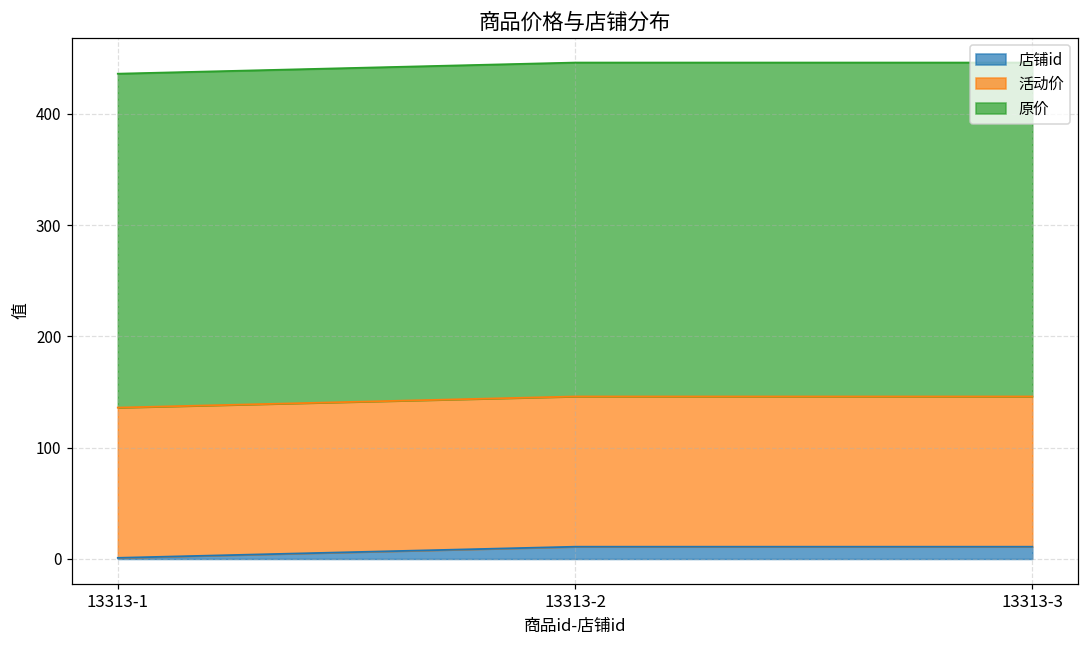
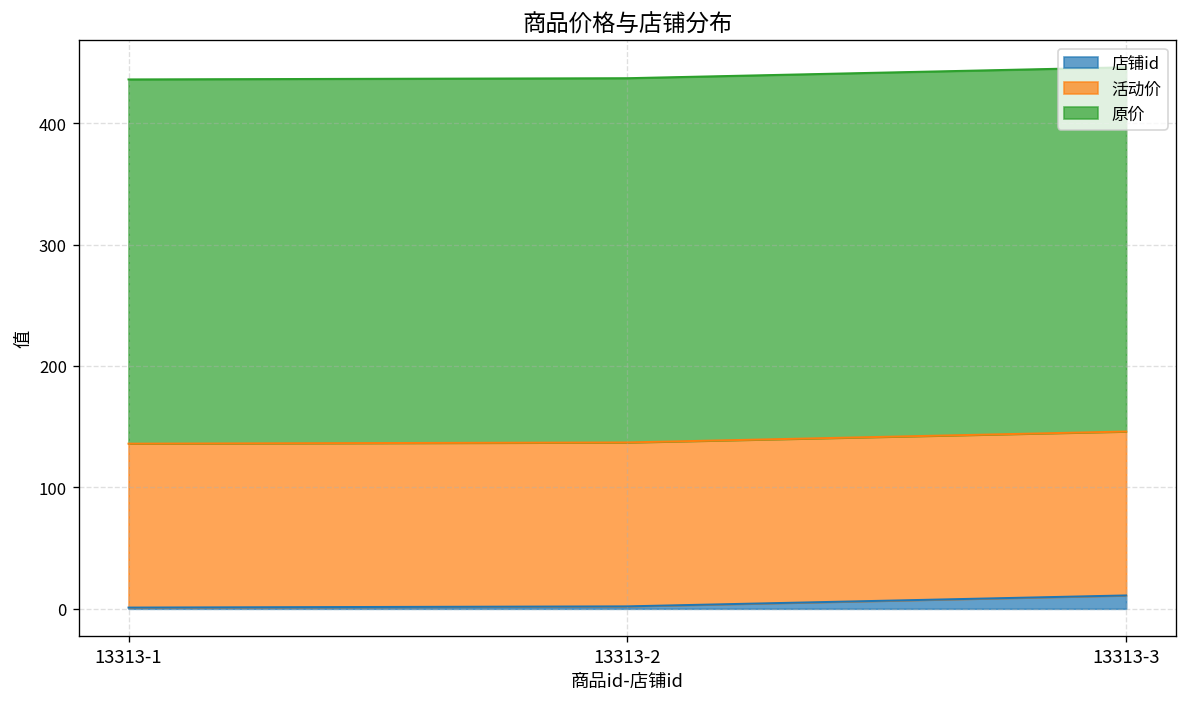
店铺id, 13313-2: 11 -> 2
